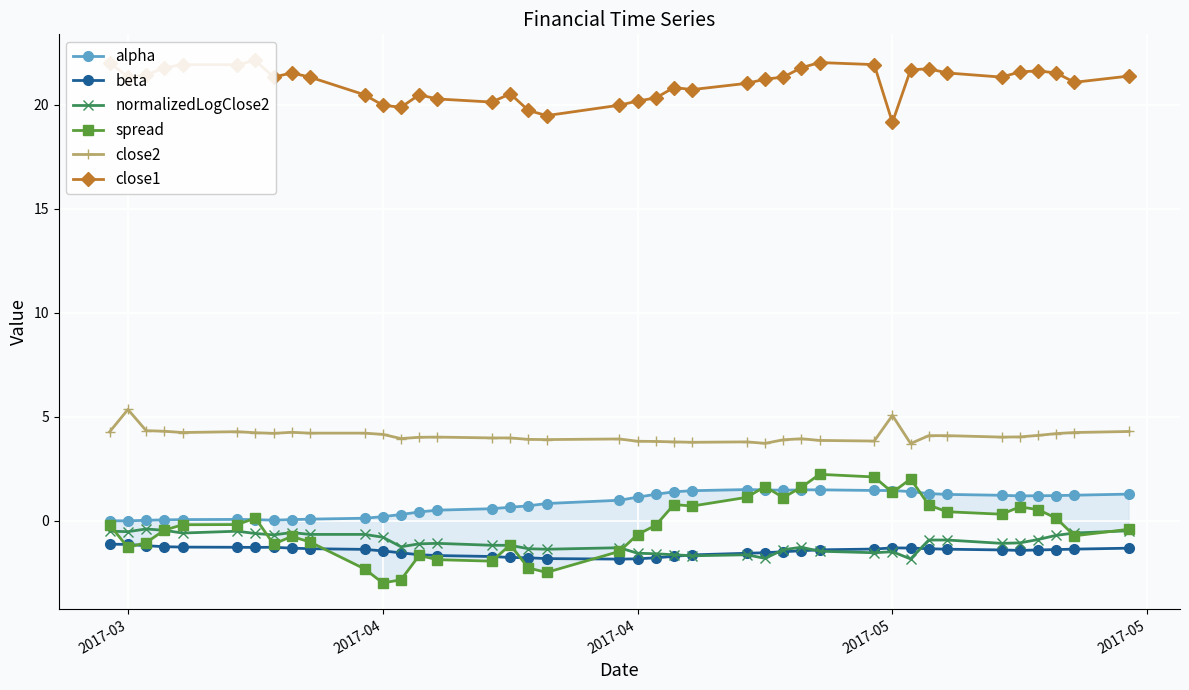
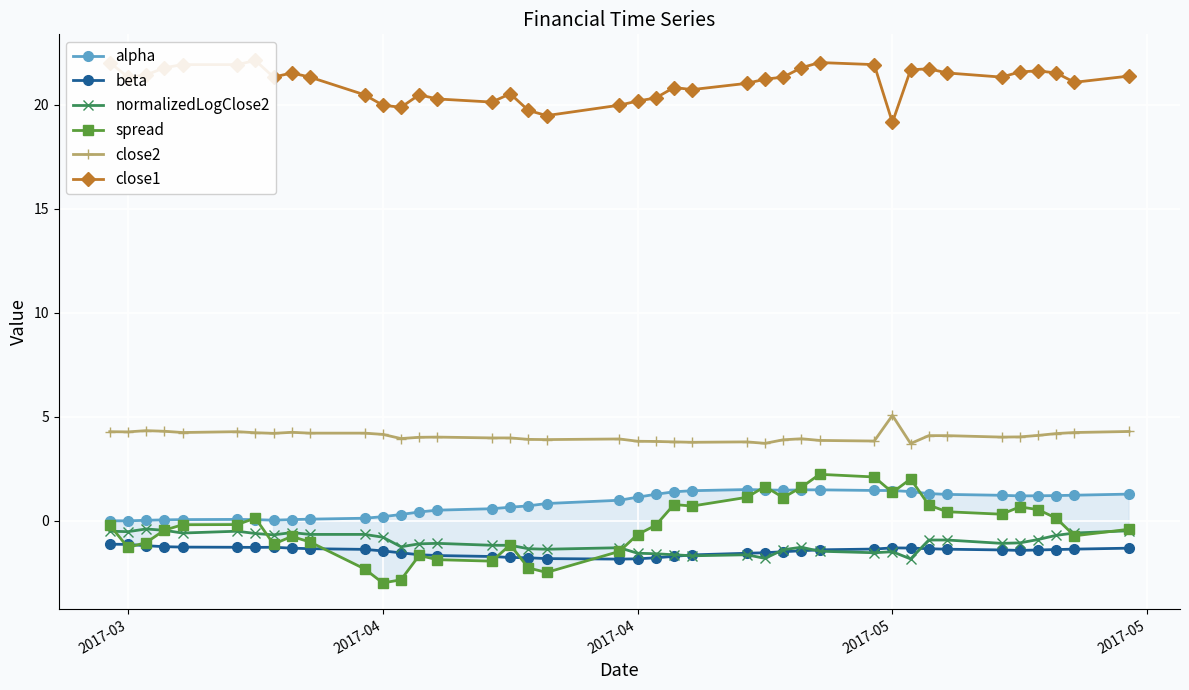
close2, 2017-03: 5.4 -> 4.3
